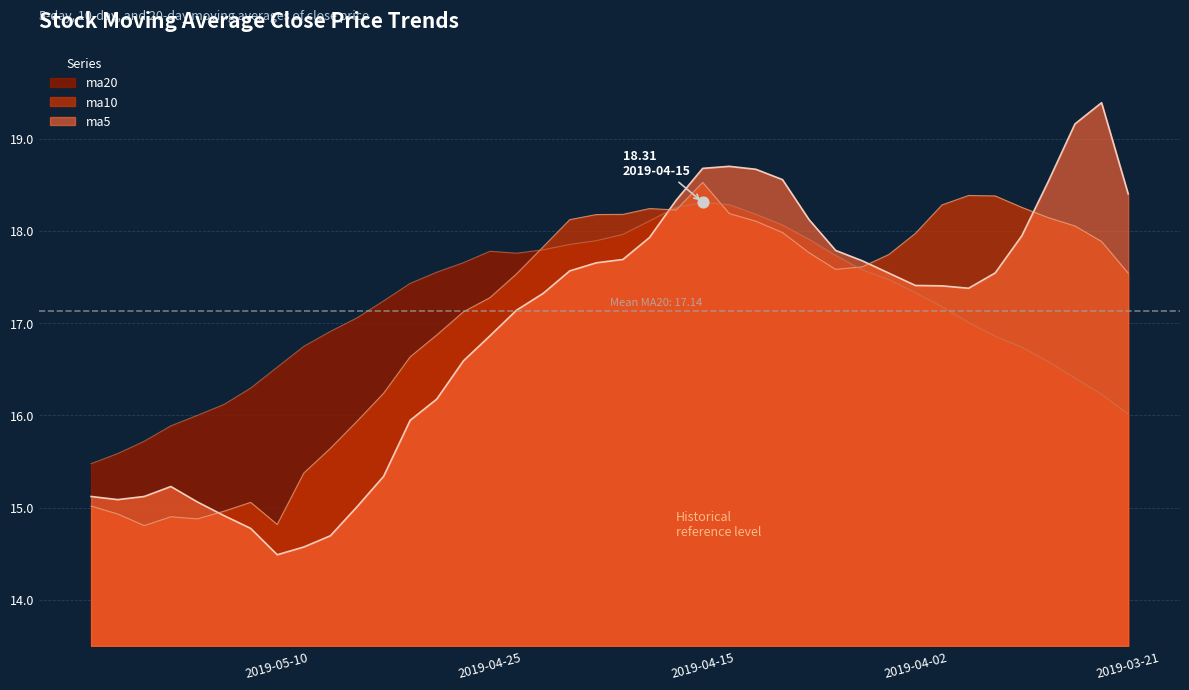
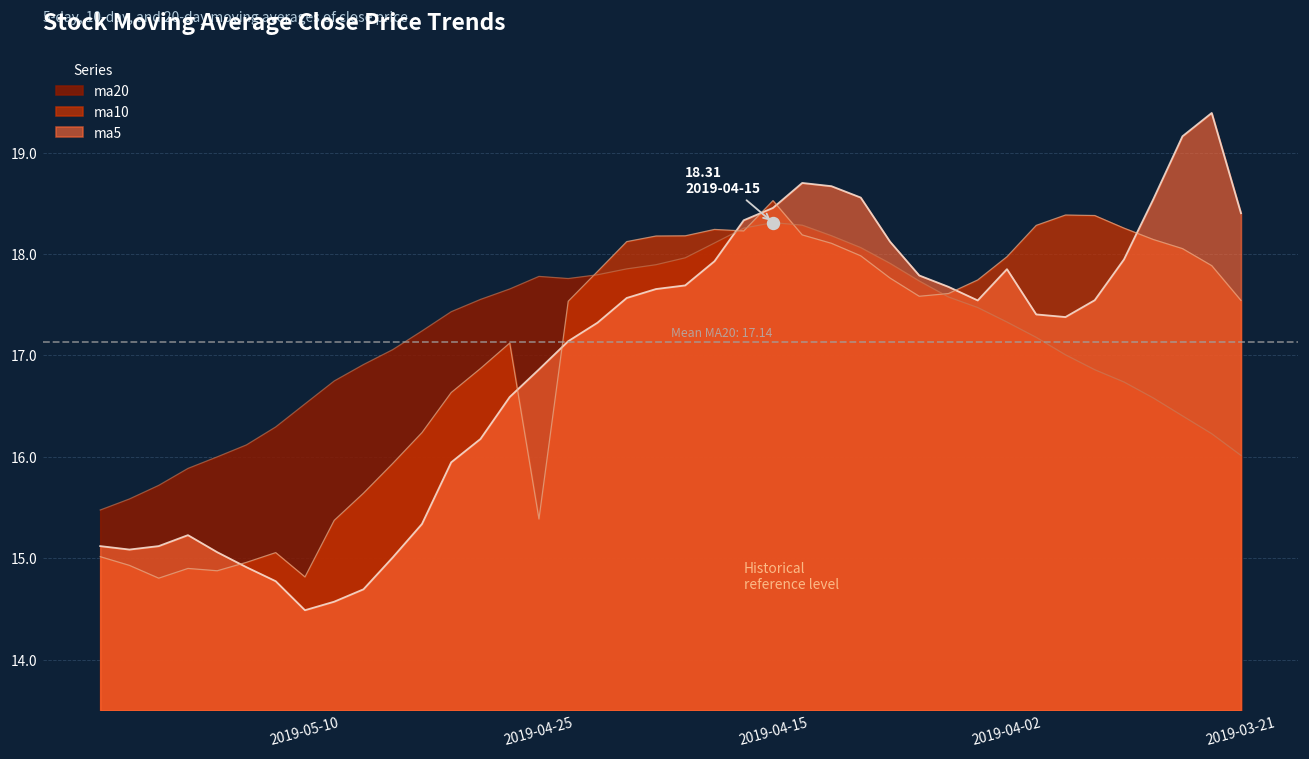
ma10, 2019-04-25: 17.3 -> 15.4
ma5, 2019-04-15: 18.7 -> 18.5
ma5, 2019-04-02: 17.4 -> 17.9
